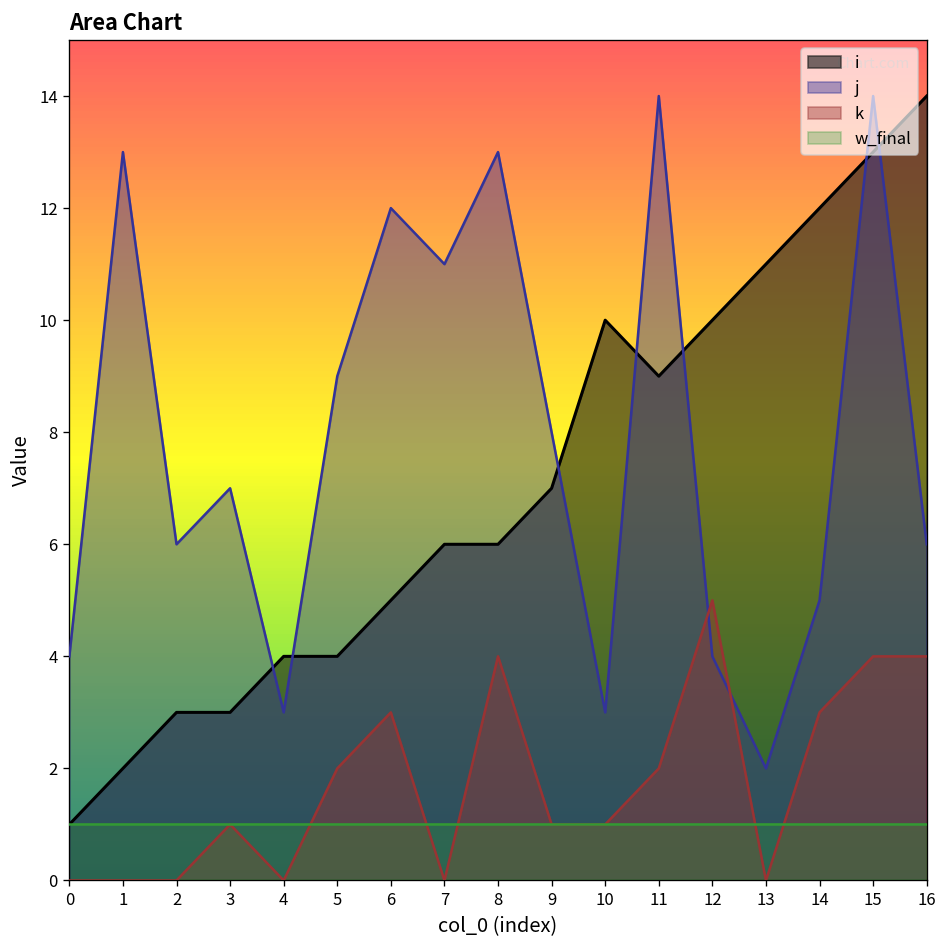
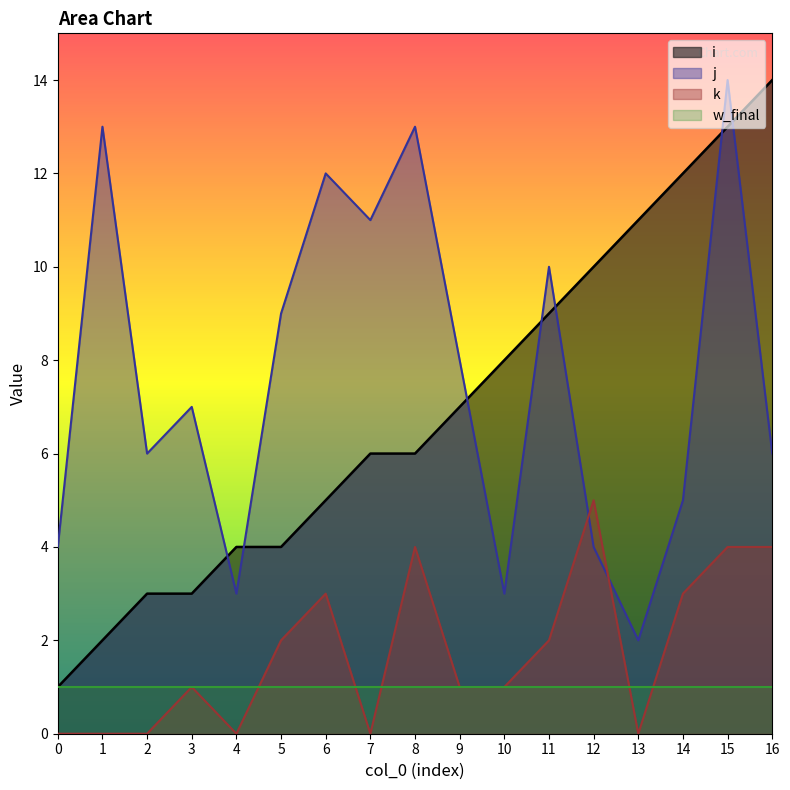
i, 10: 10 -> 8
j, 11: 14 -> 10
